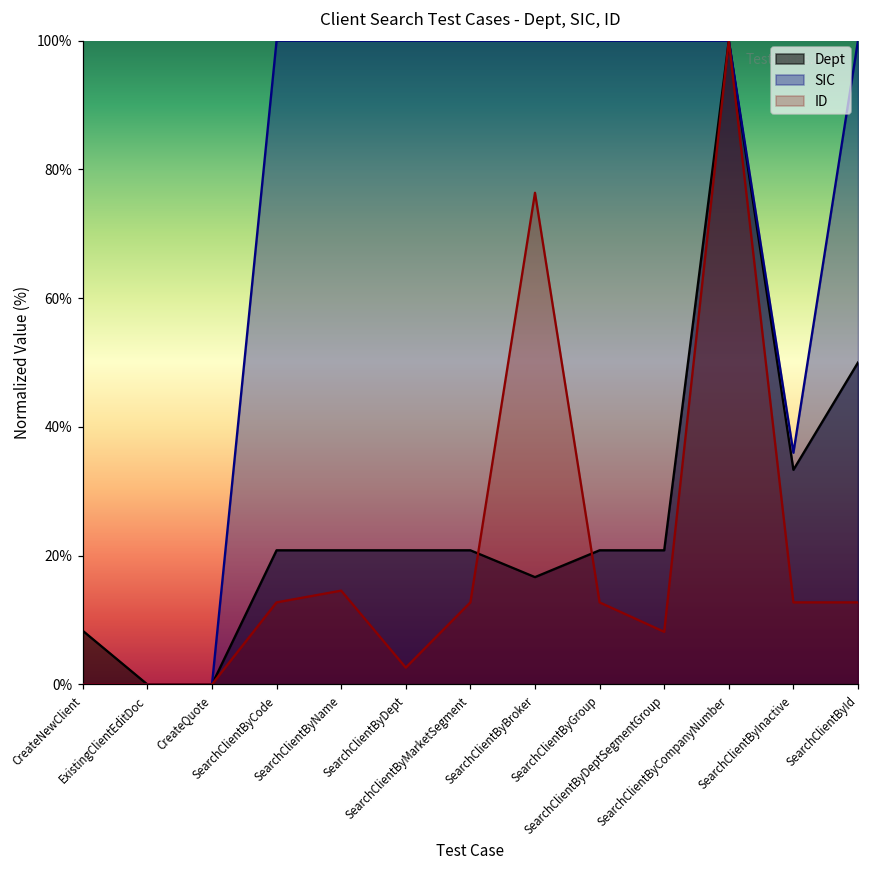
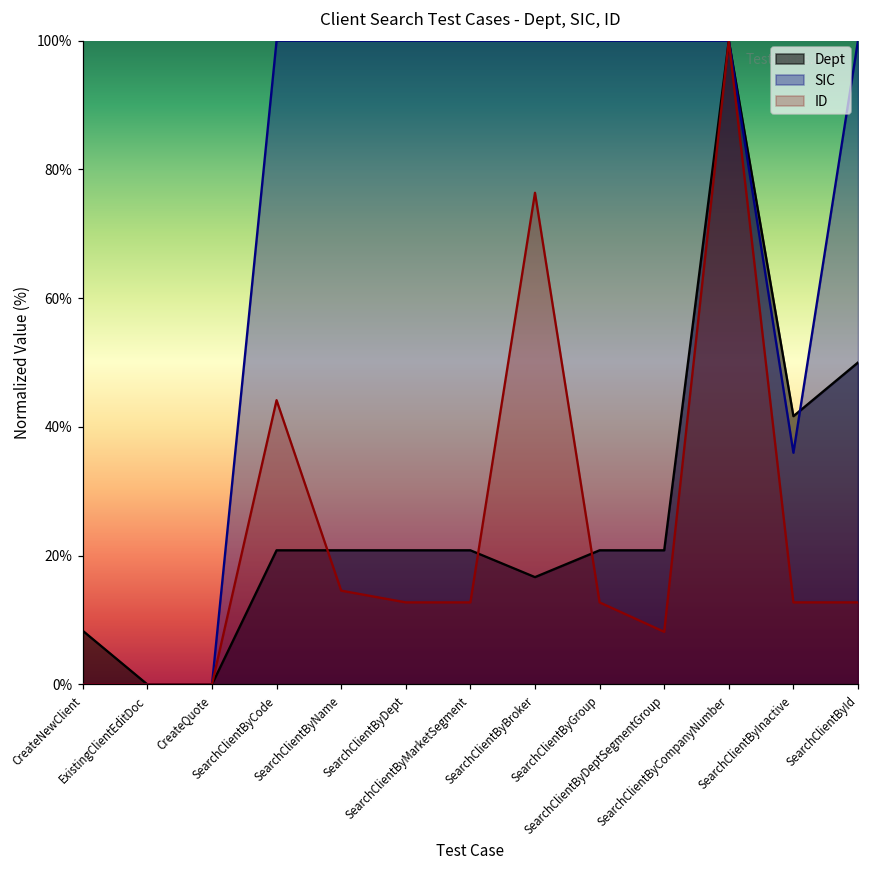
ID, SearchClientByCode: 13% -> 44%
ID, SearchClientByDept: 3% -> 13%
Dept, SearchClientByInactive: 33% -> 42%
